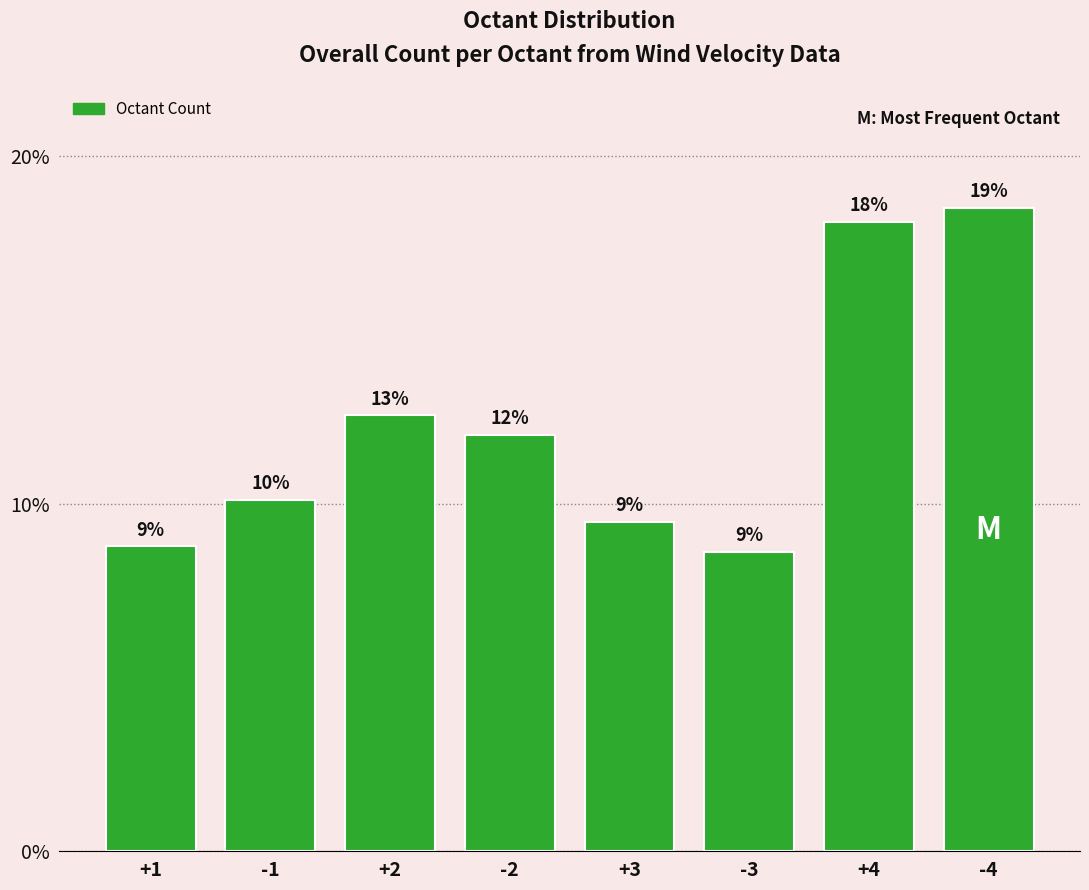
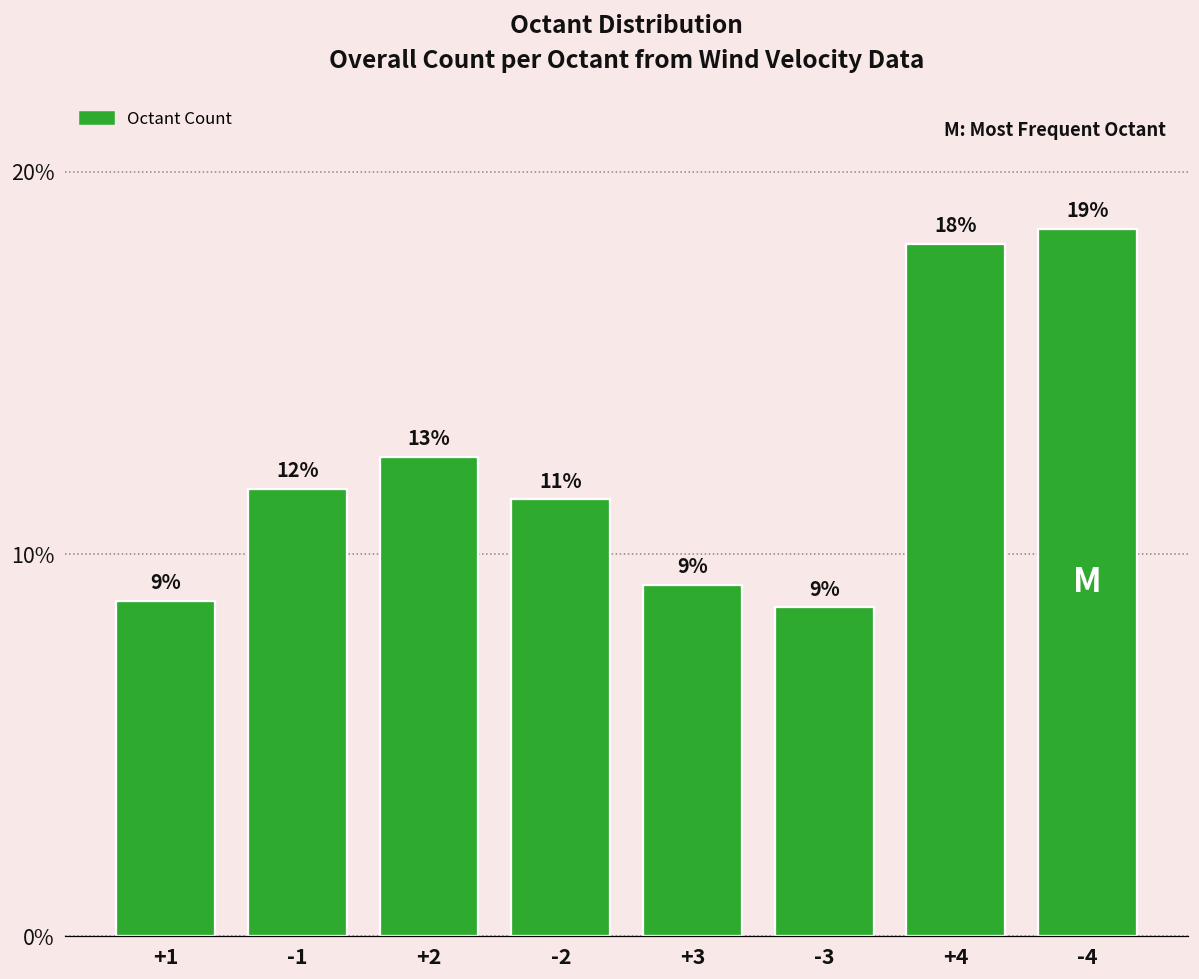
-1: 10% -> 12%
-2: 12% -> 11%
+3: 9.5% -> 9.2%
